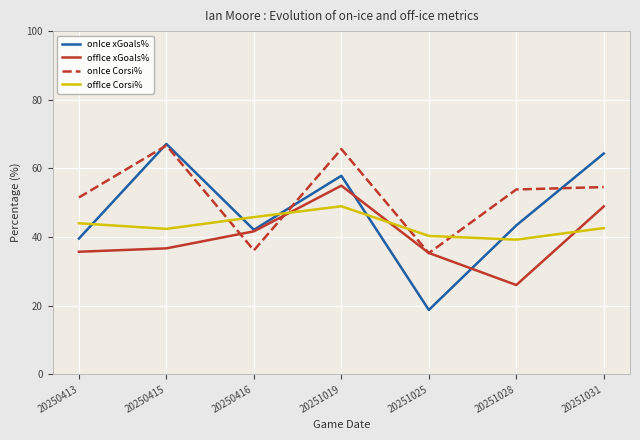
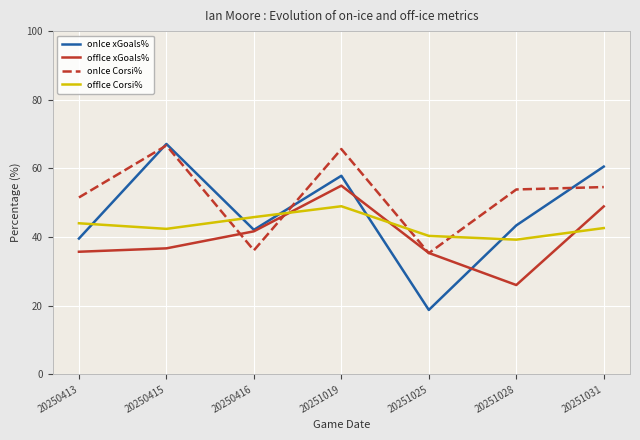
onIce xGoals%, 20251031: 64 -> 61
